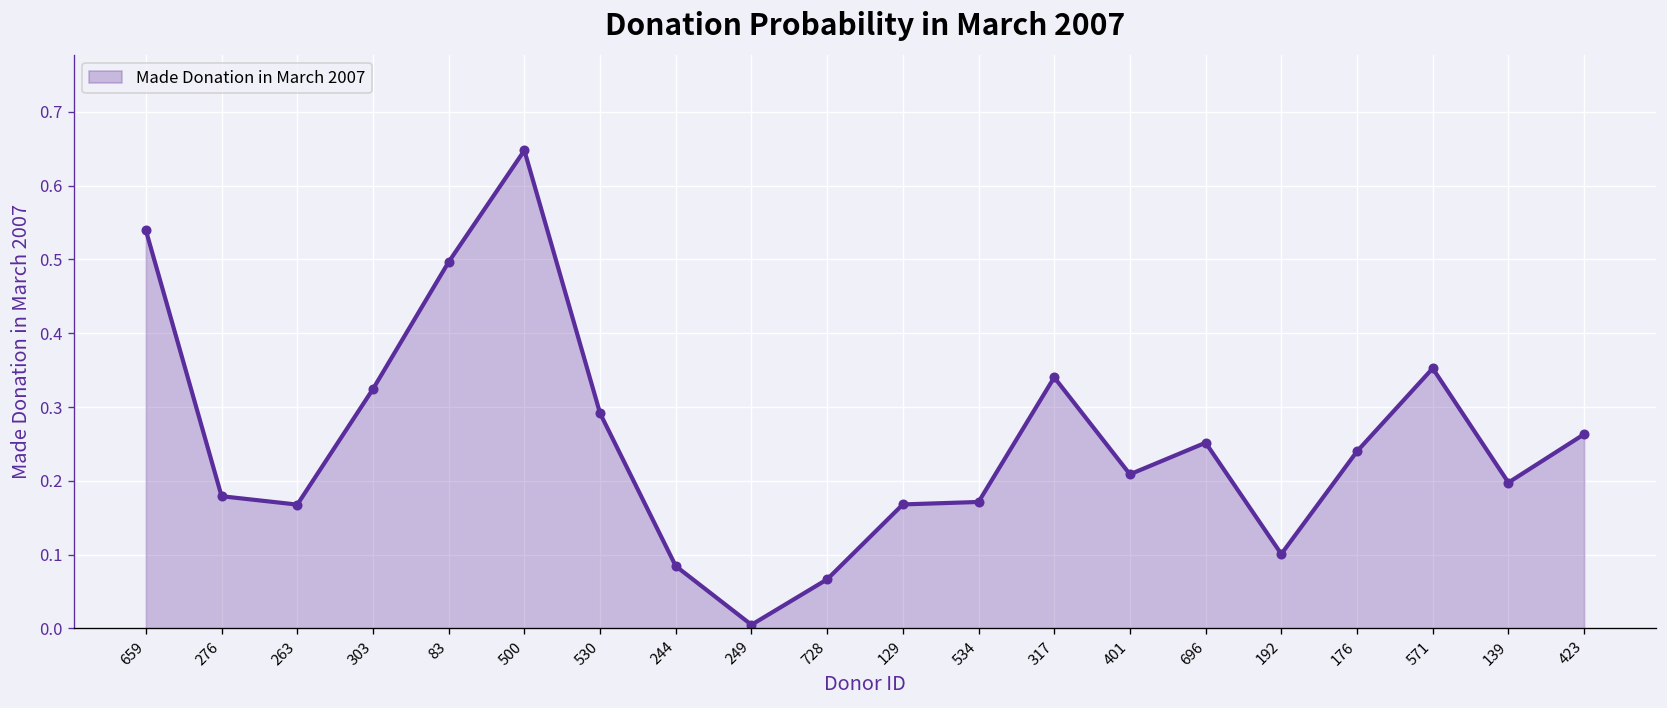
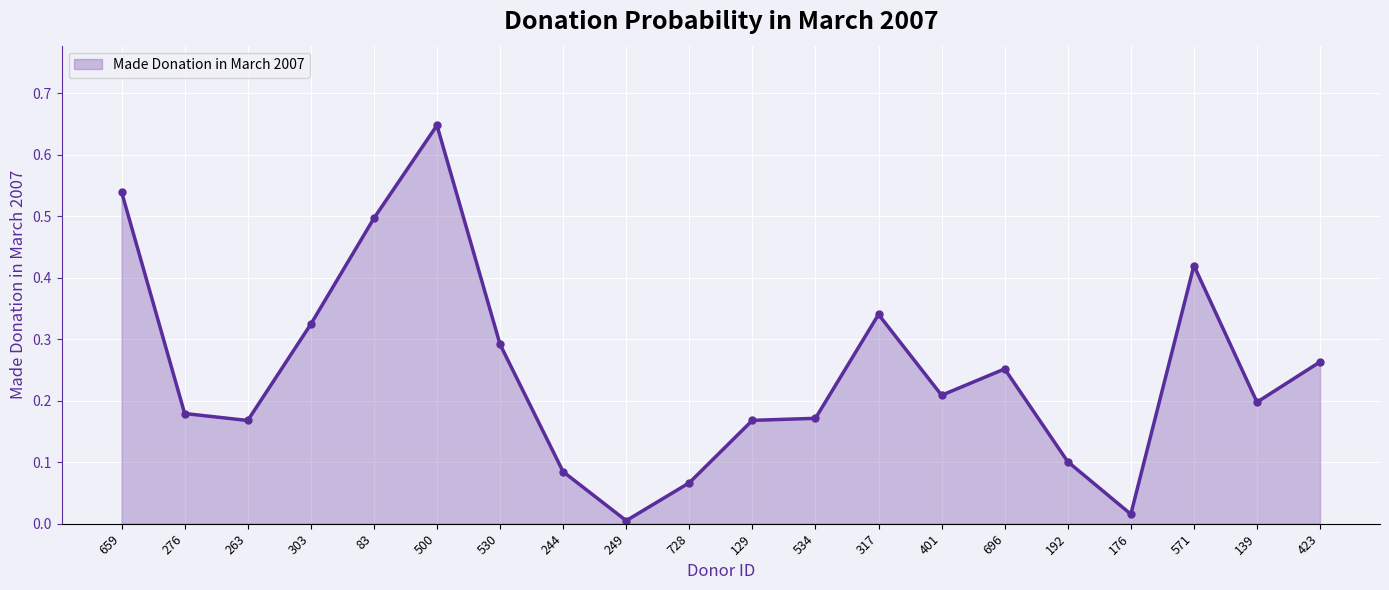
176: 0.24 -> 0.02
571: 0.35 -> 0.42
